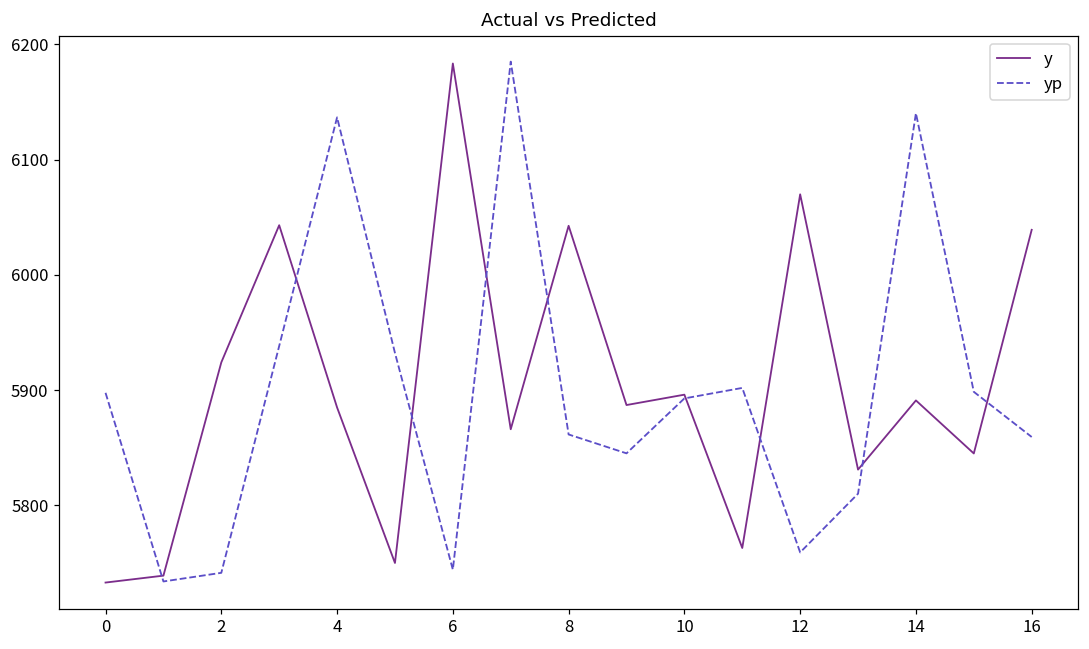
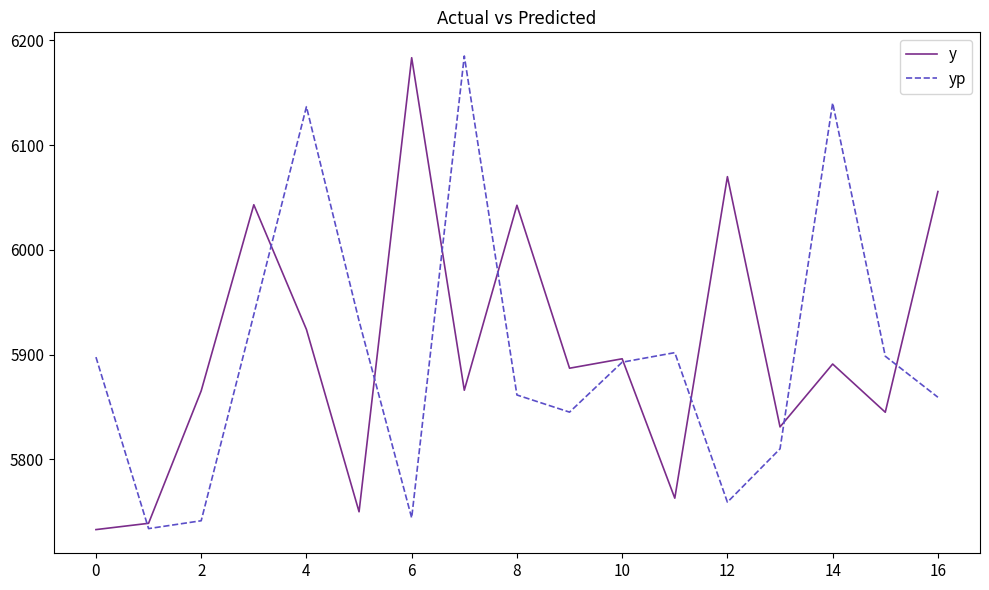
y, 2: 5924 -> 5865
y, 4: 5885 -> 5924
y, 16: 6039 -> 6056
